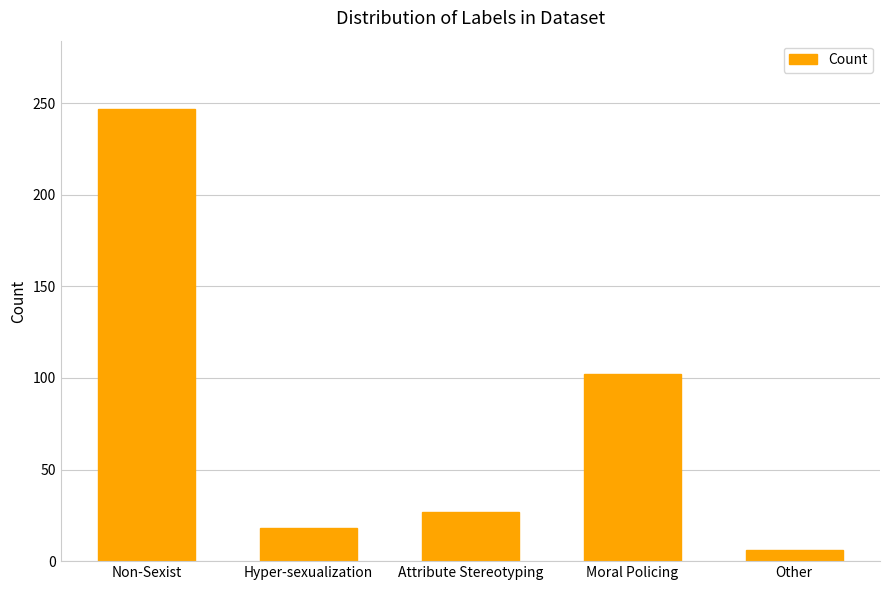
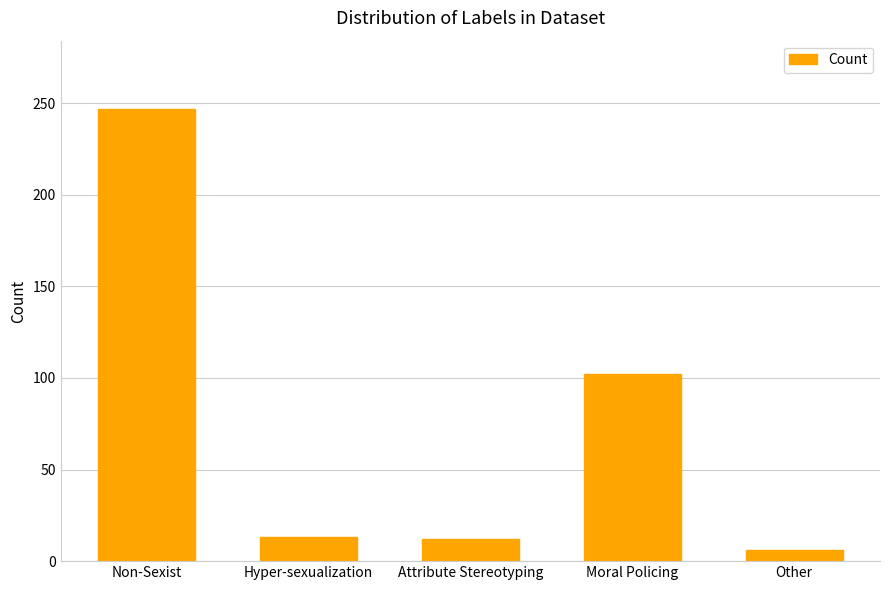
Hyper-sexualization: 18 -> 13
Attribute Stereotyping: 27 -> 12
